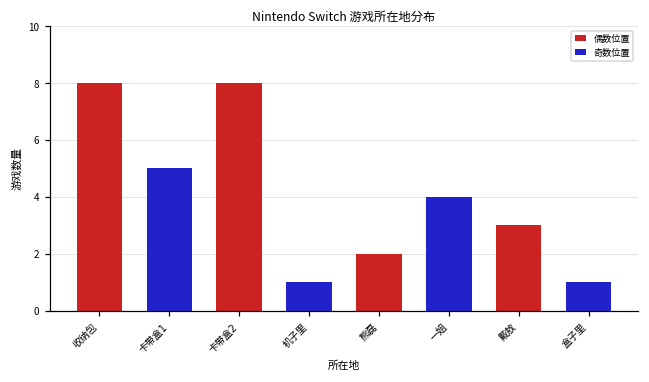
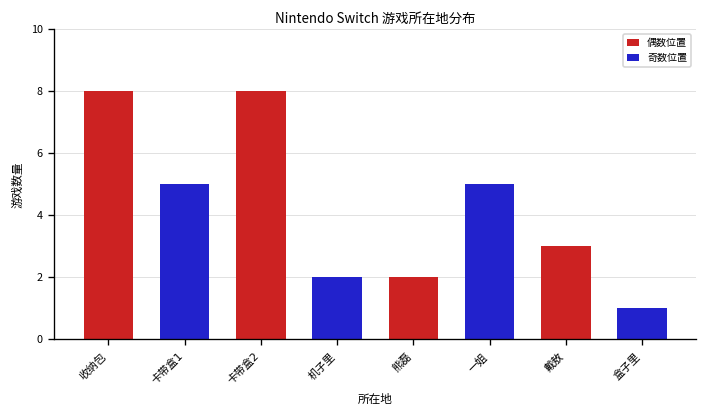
机子里: 1 -> 2
一姐: 4 -> 5
